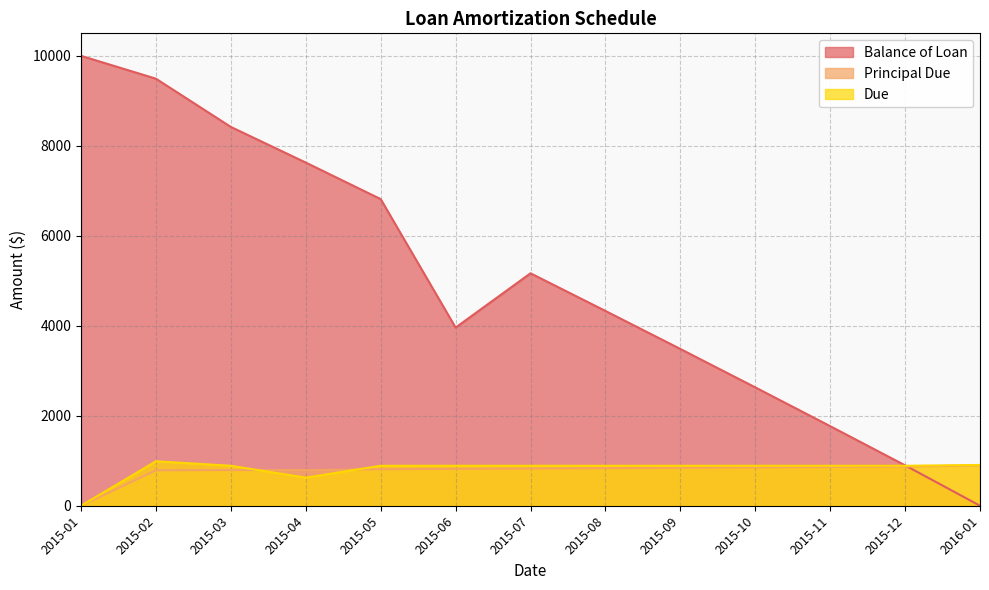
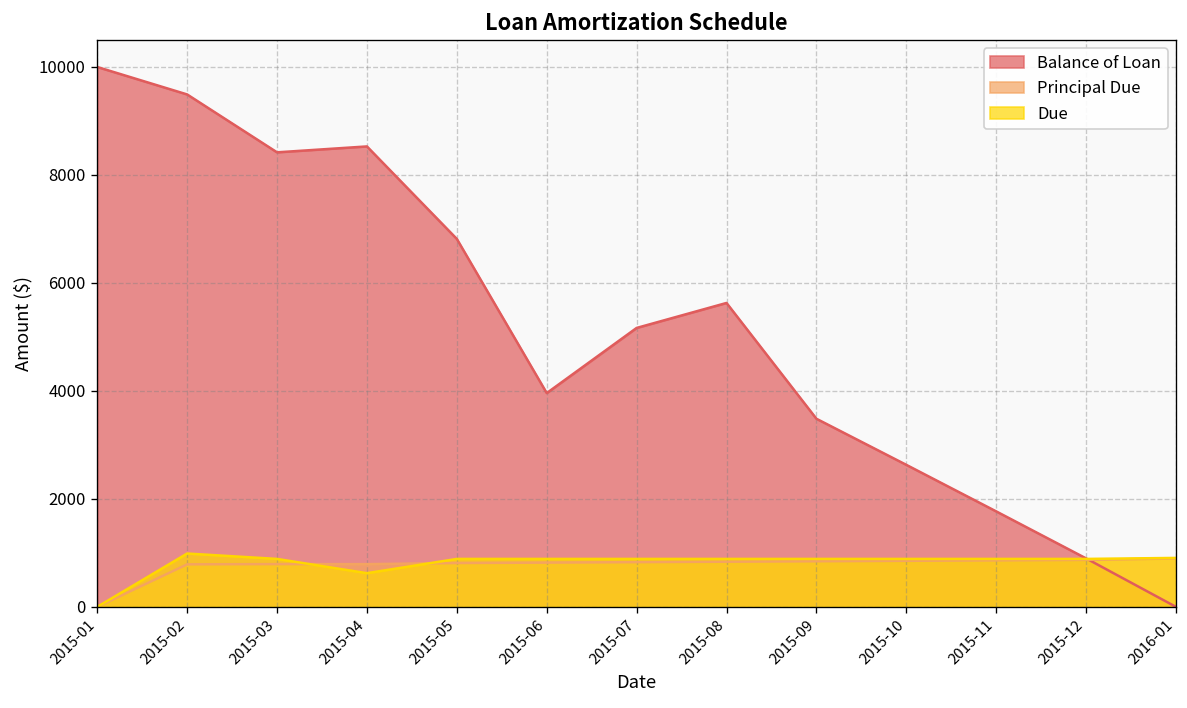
Balance of Loan, 2015-04: 7600 -> 8500
Balance of Loan, 2015-08: 4300 -> 5600
